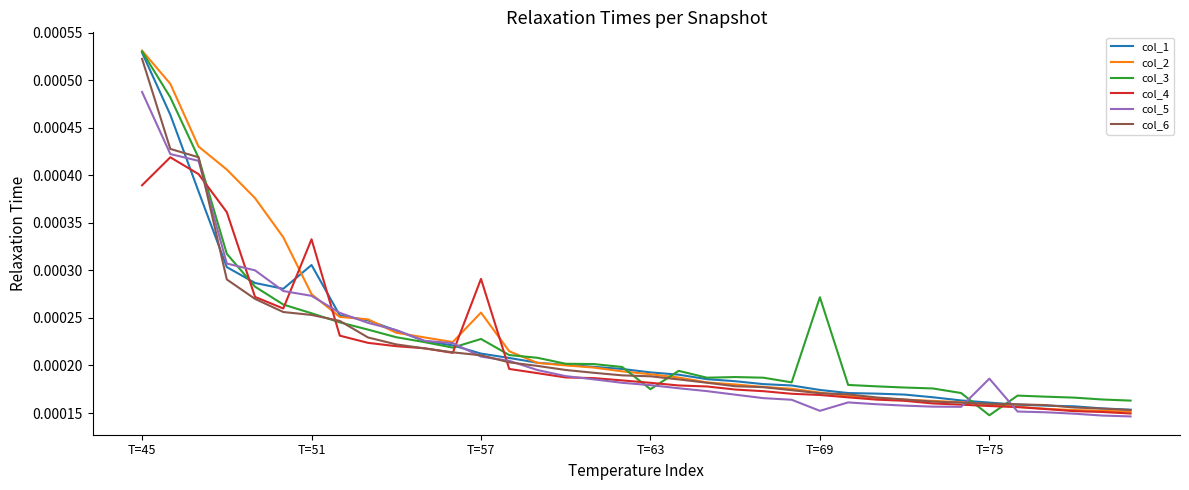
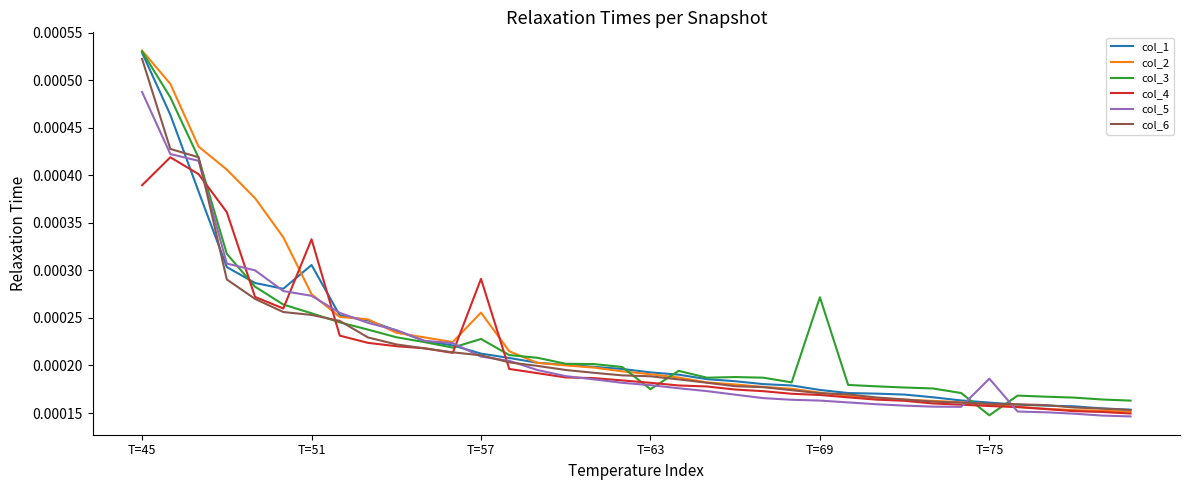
col_5, T=69: 0.00015 -> 0.00016
